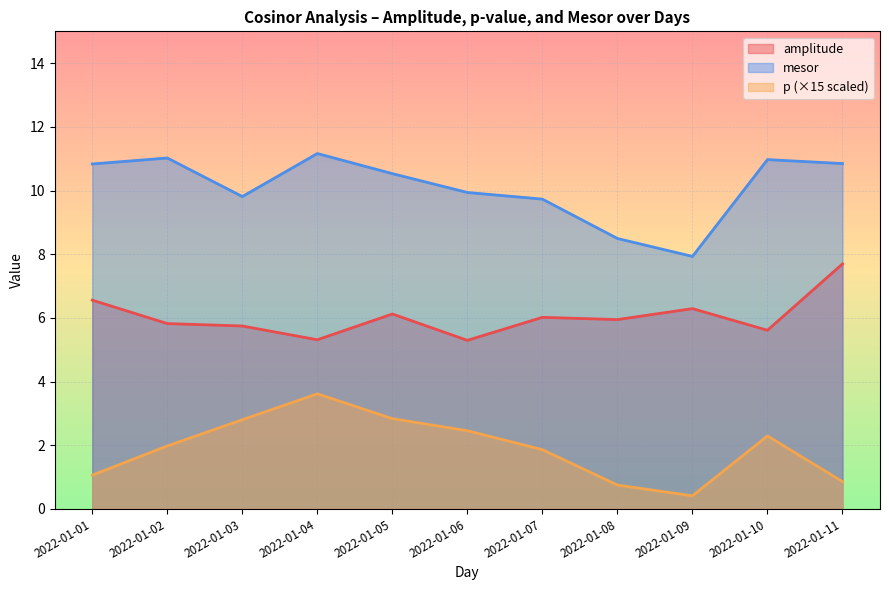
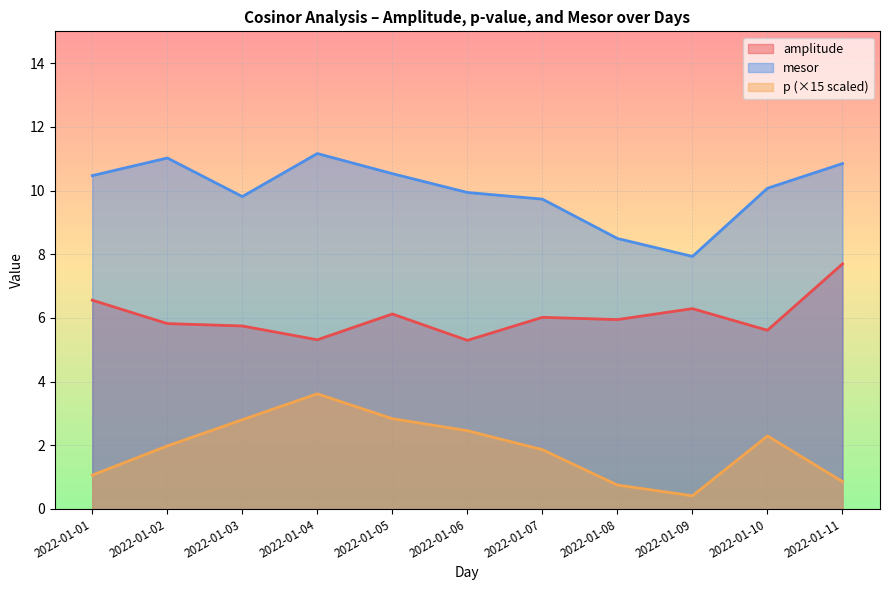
mesor, 2022-01-01: 10.8 -> 10.5
mesor, 2022-01-10: 11.0 -> 10.1
